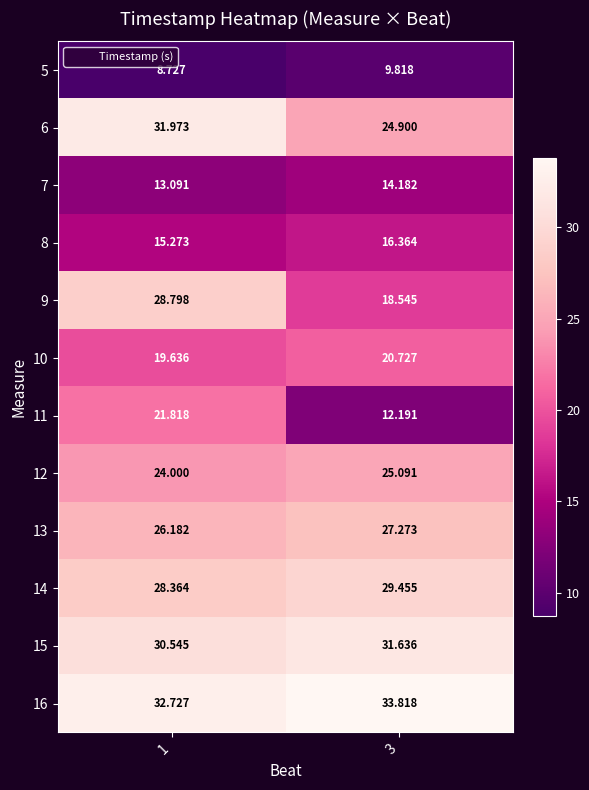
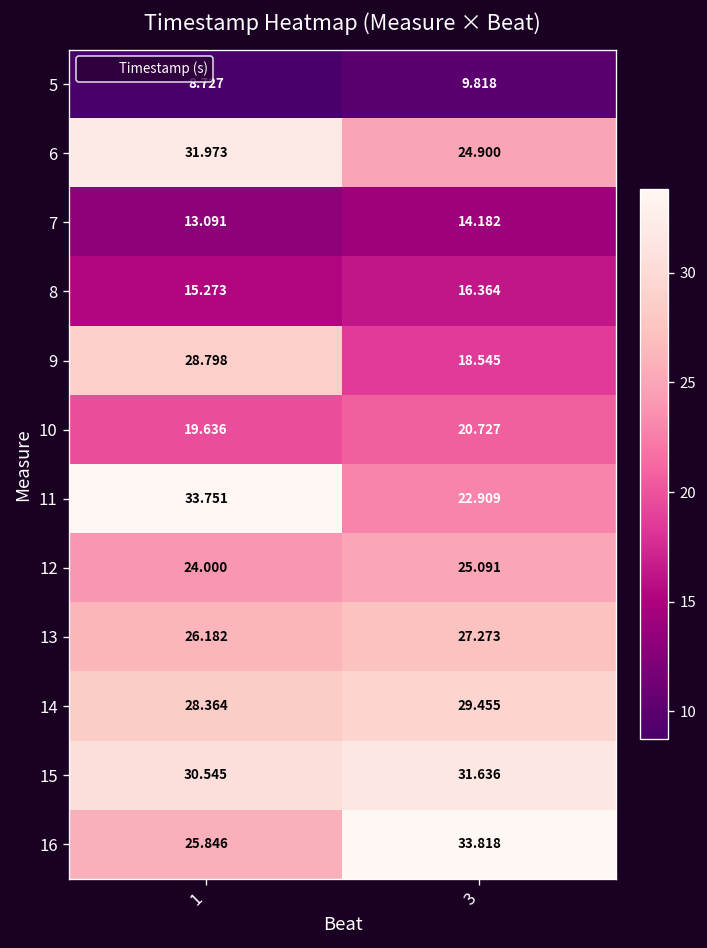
11, 1: 21.818 -> 33.751
11, 3: 12.191 -> 22.909
16, 1: 32.727 -> 25.846
